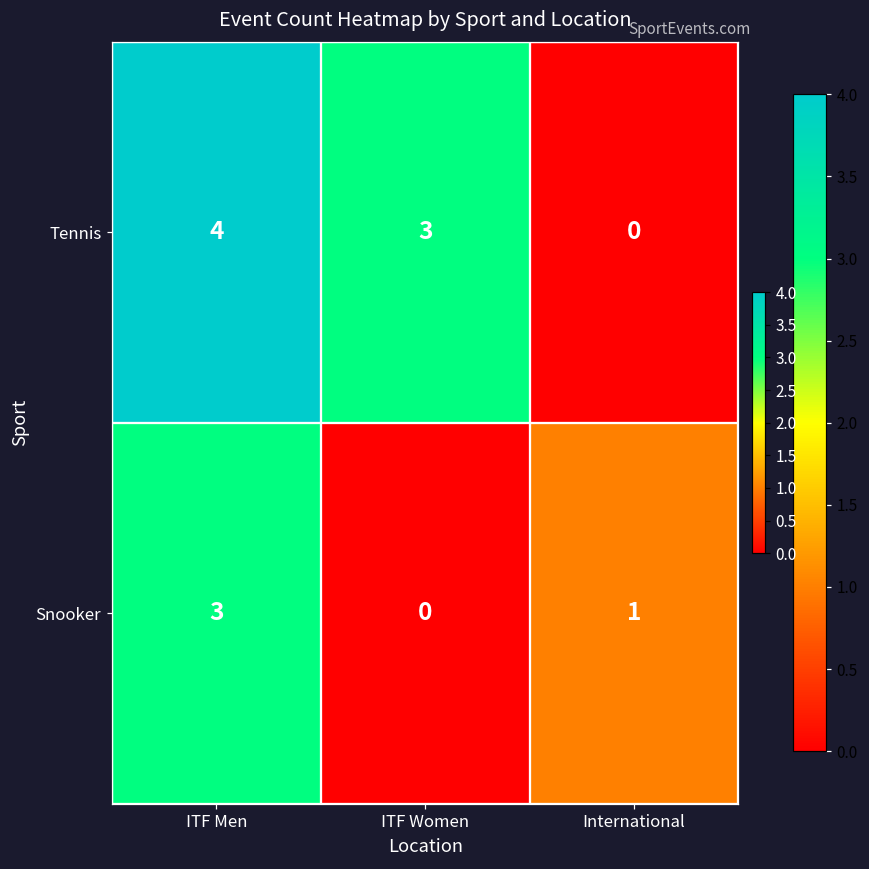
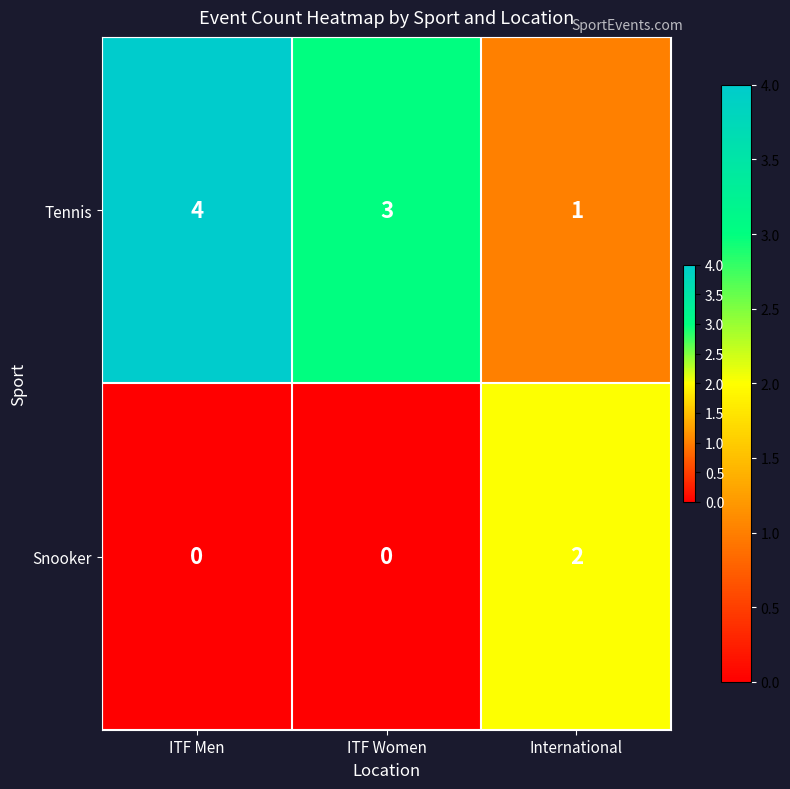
Tennis, International: 0 -> 1
Snooker, ITF Men: 3 -> 0
Snooker, International: 1 -> 2
